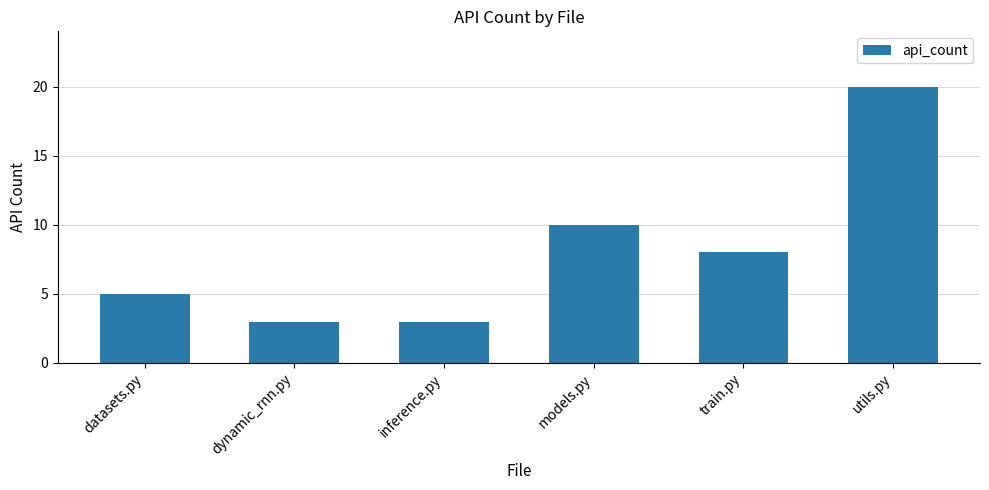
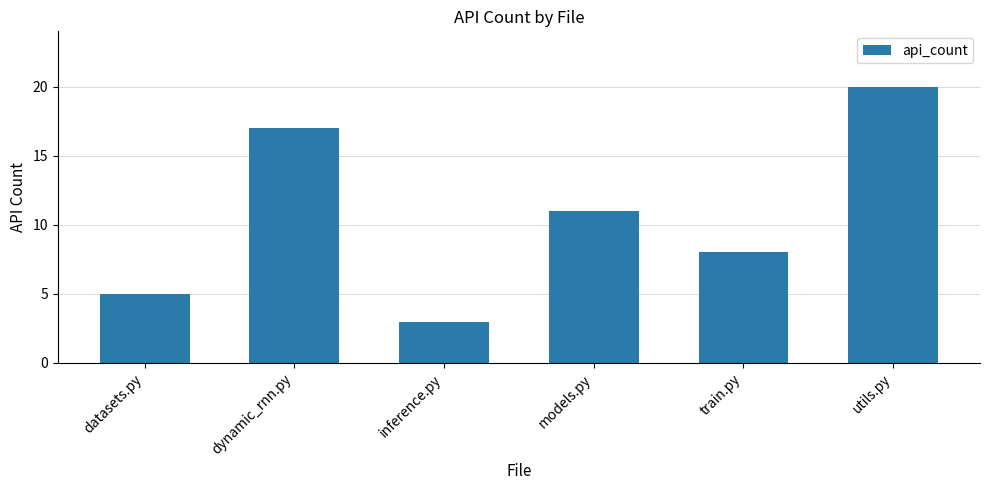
dynamic_rnn.py: 3 -> 17
models.py: 10 -> 11
